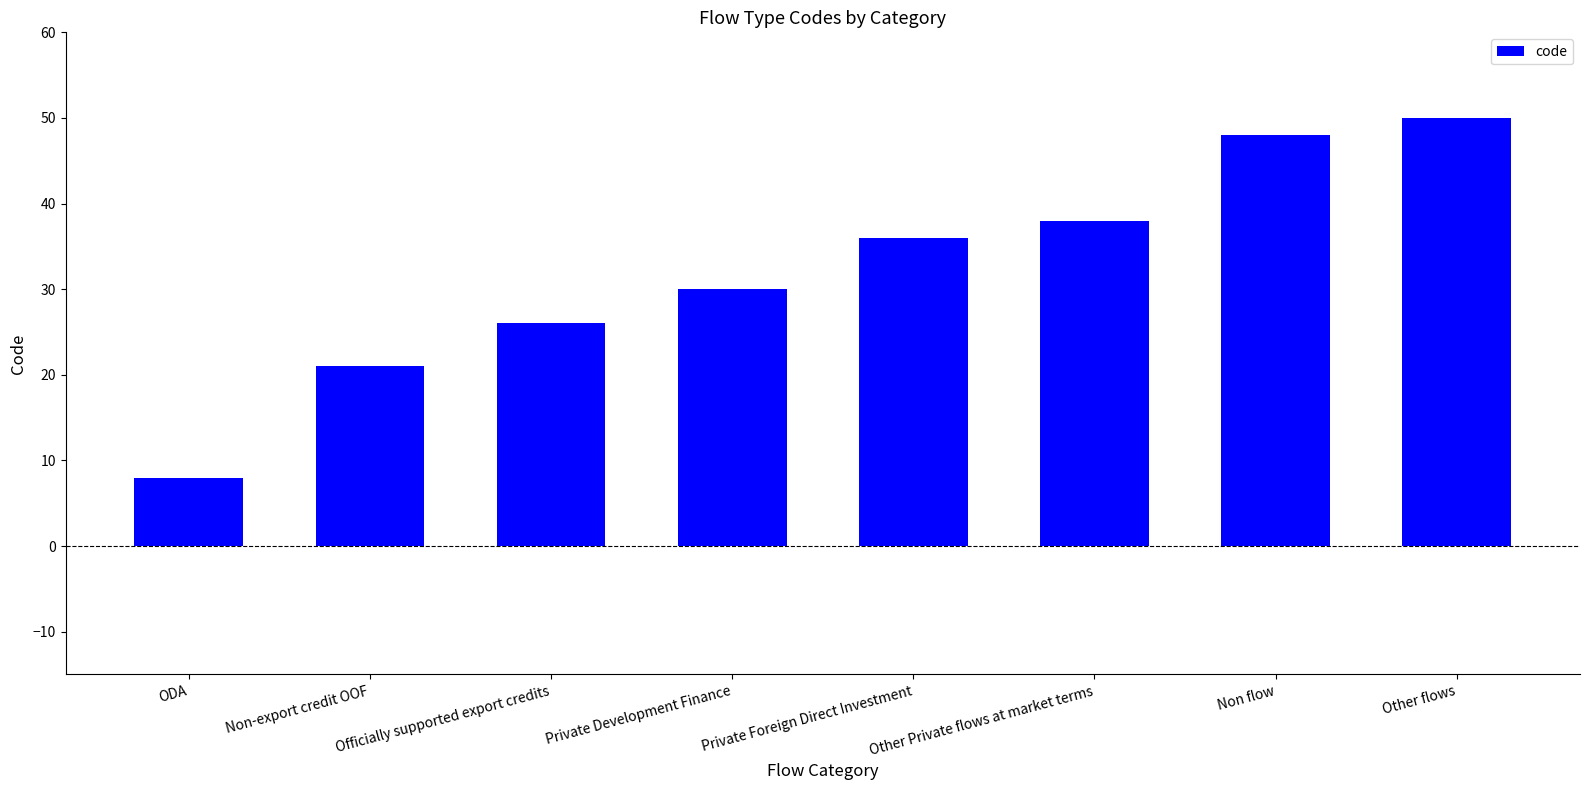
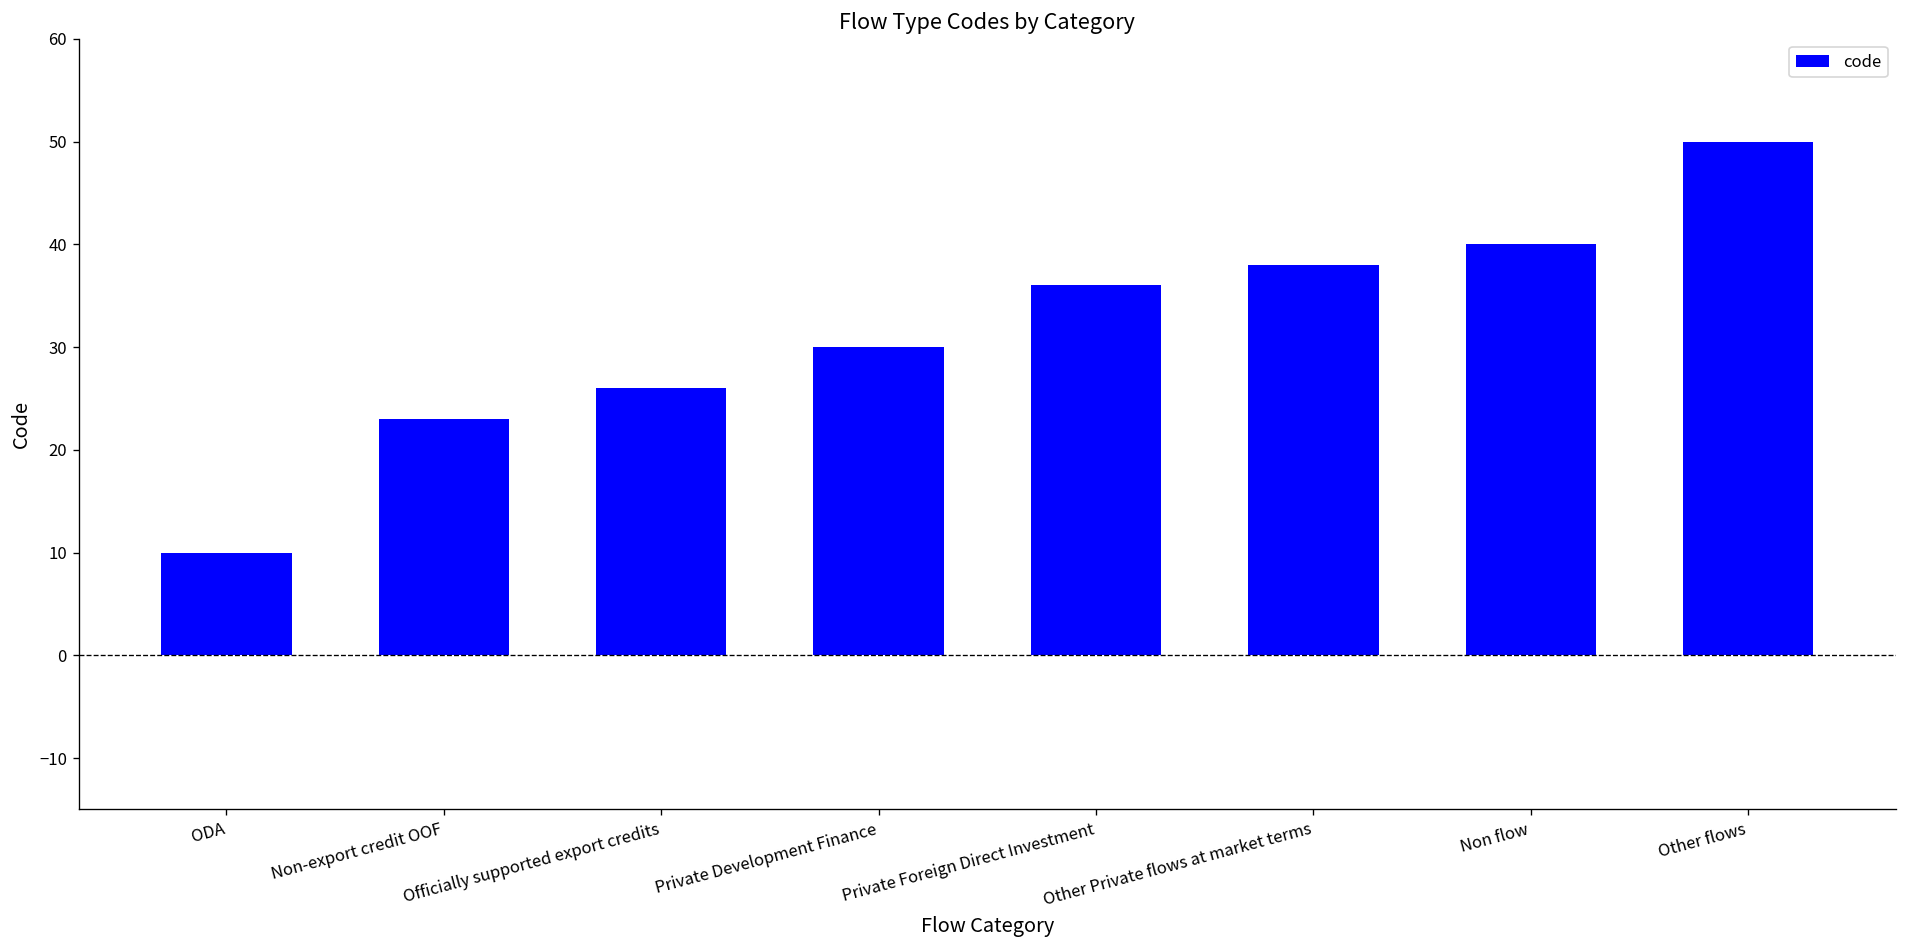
ODA: 8 -> 10
Non-export credit OOF: 21 -> 23
Non flow: 48 -> 40
